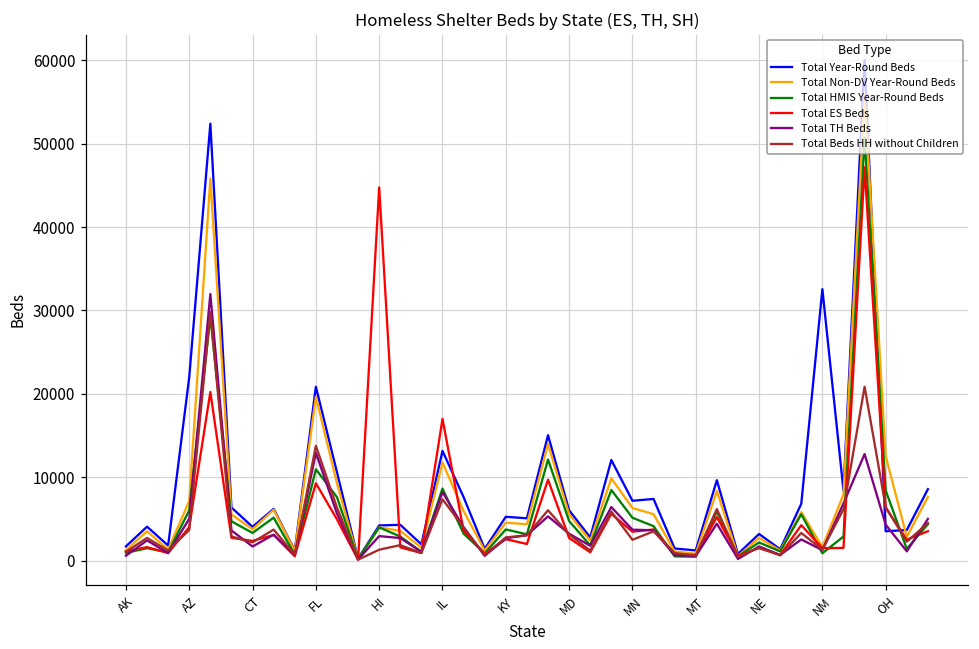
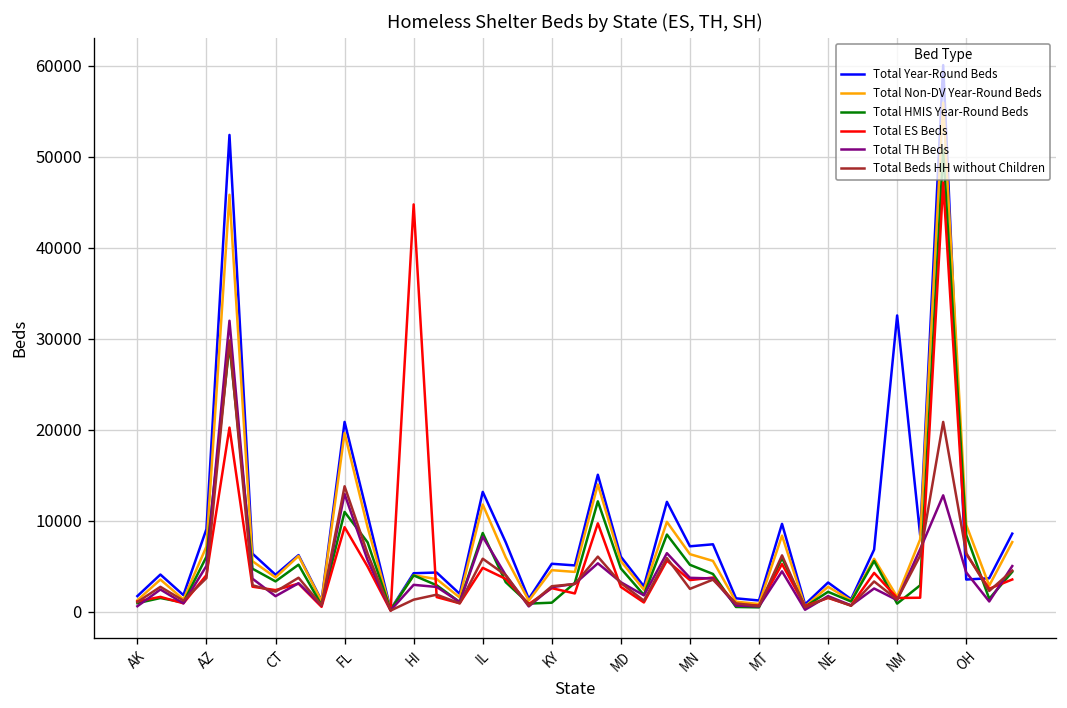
Total Year-Round Beds, AZ: 22000 -> 9000
Total ES Beds, IL: 17000 -> 5000
Total Beds HH without Children, IL: 7000 -> 6000
Total HMIS Year-Round Beds, KY: 4000 -> 1000
Total Non-DV Year-Round Beds, OH: 13000 -> 10000
